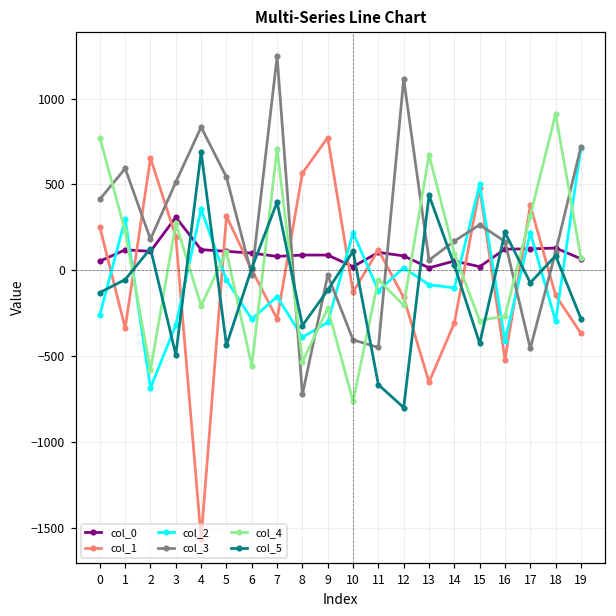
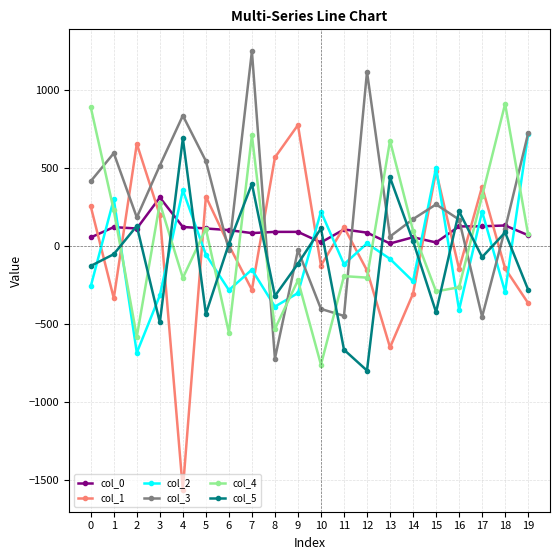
col_4, 0: 770 -> 890
col_4, 11: -50 -> -190
col_2, 14: -100 -> -230
col_1, 16: -520 -> -150
